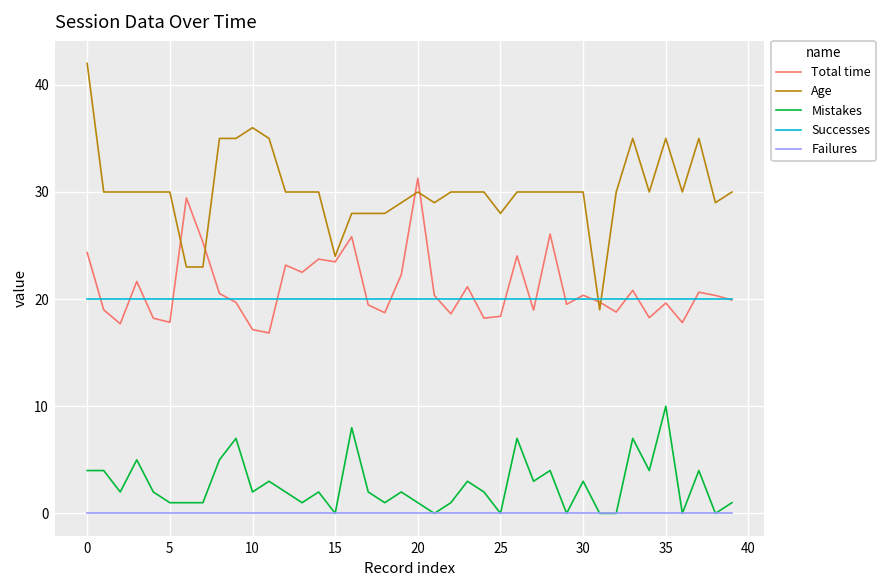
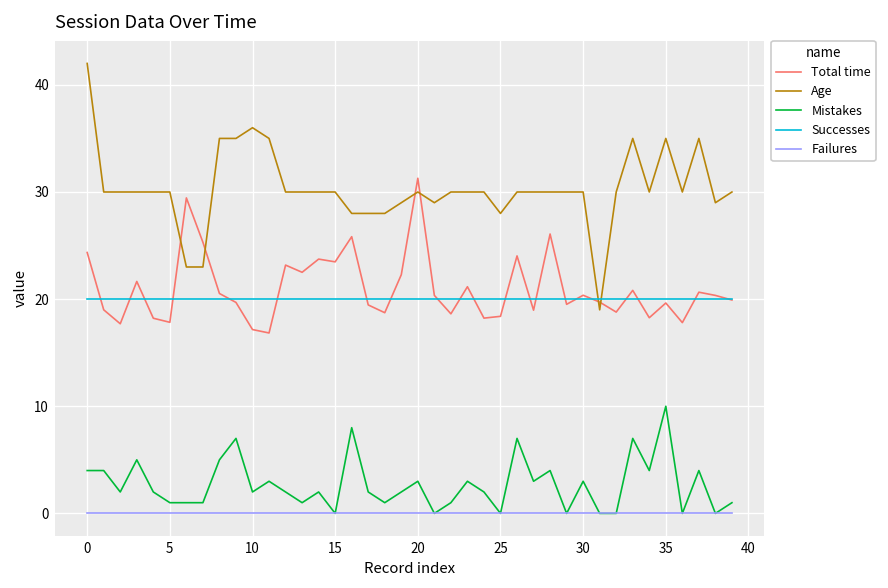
Age, 15: 24 -> 30
Mistakes, 20: 1 -> 3
